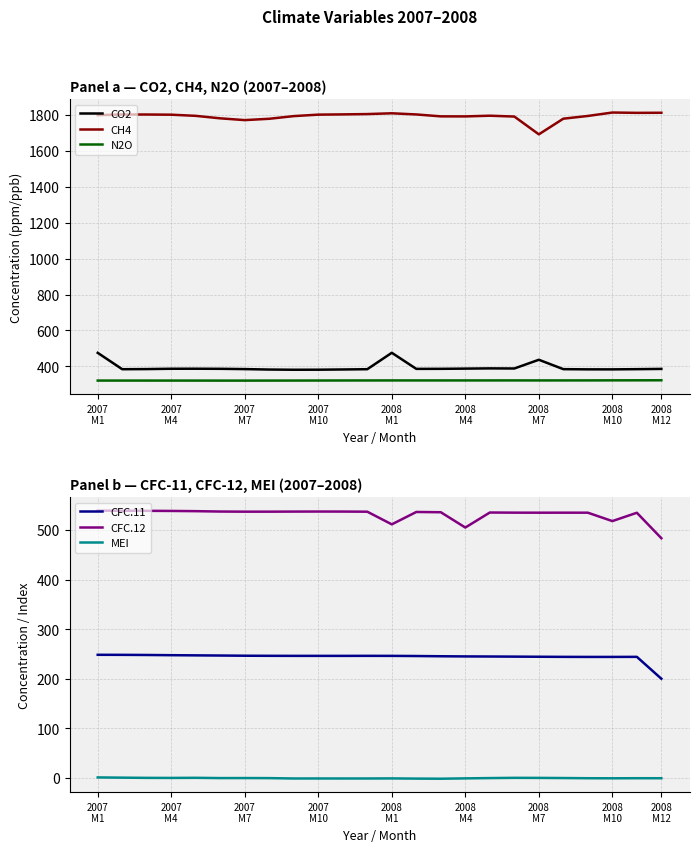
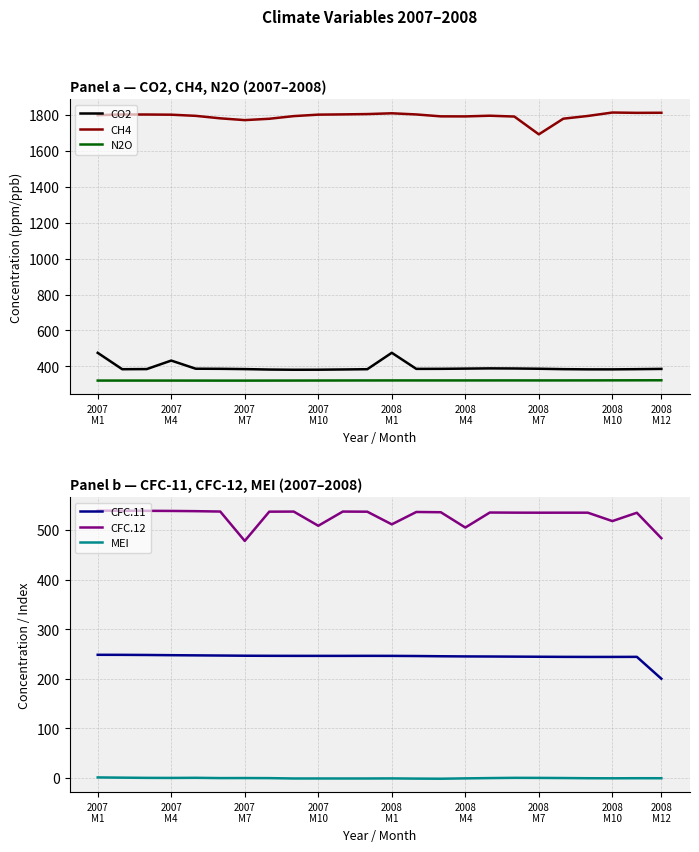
Panel a — CO2, CH4, N2O (2007–2008), CO2, 2007 M4: 390 -> 430
Panel a — CO2, CH4, N2O (2007–2008), CO2, 2008 M7: 440 -> 390
Panel b — CFC-11, CFC-12, MEI (2007–2008), CFC.12, 2007 M7: 540 -> 480
Panel b — CFC-11, CFC-12, MEI (2007–2008), CFC.12, 2007 M10: 540 -> 510
